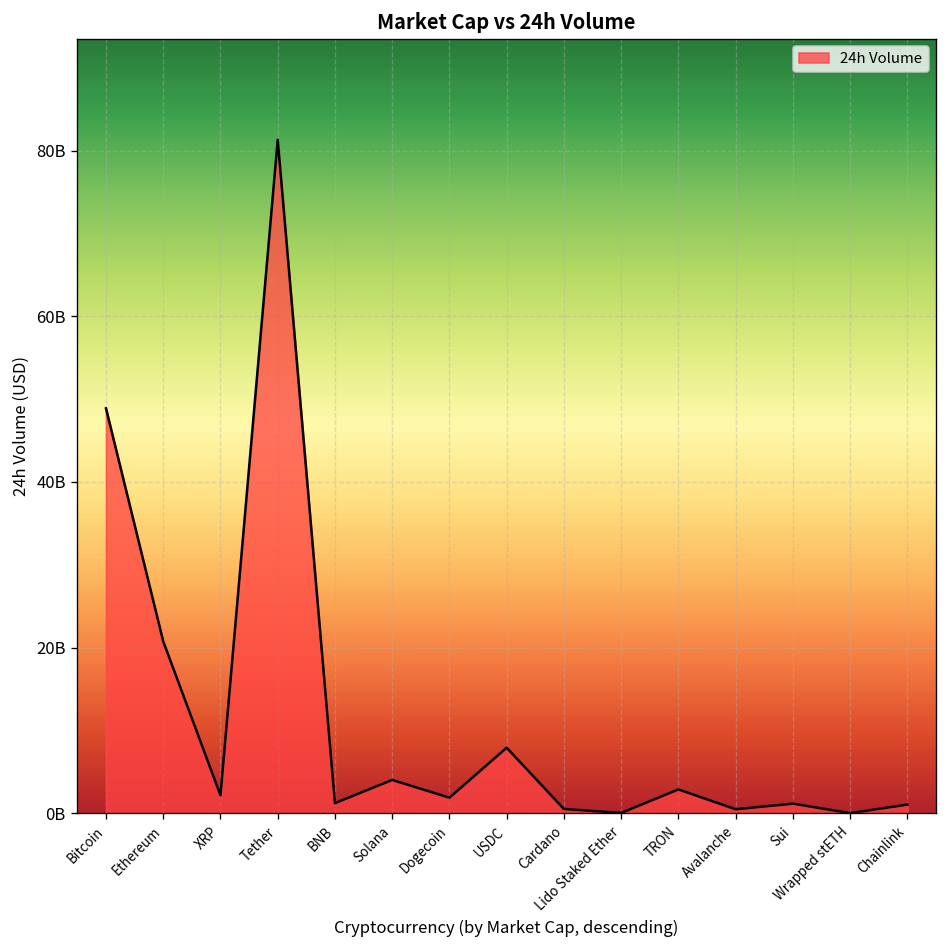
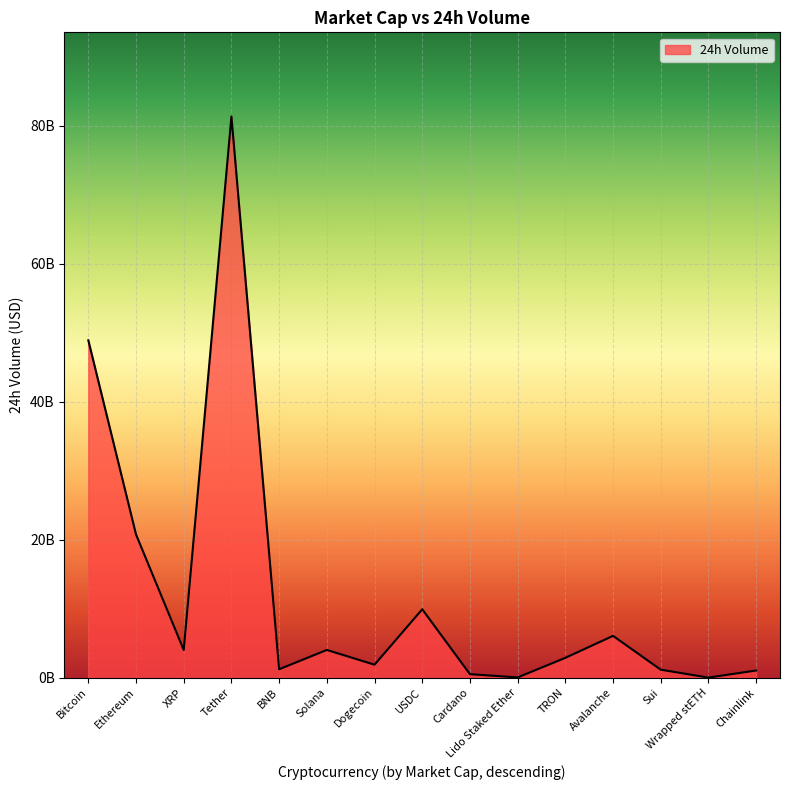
XRP: 2000000000 -> 4000000000
USDC: 8000000000 -> 10000000000
Avalanche: 0 -> 6000000000
